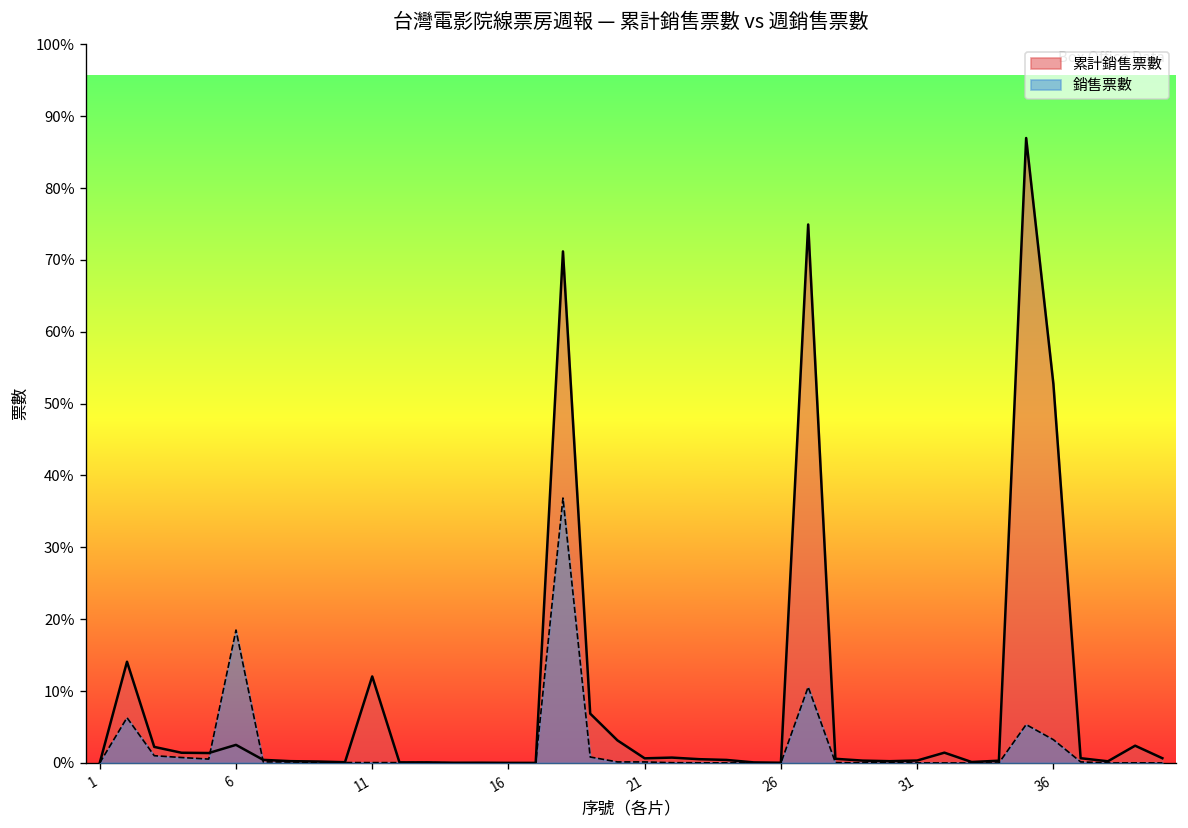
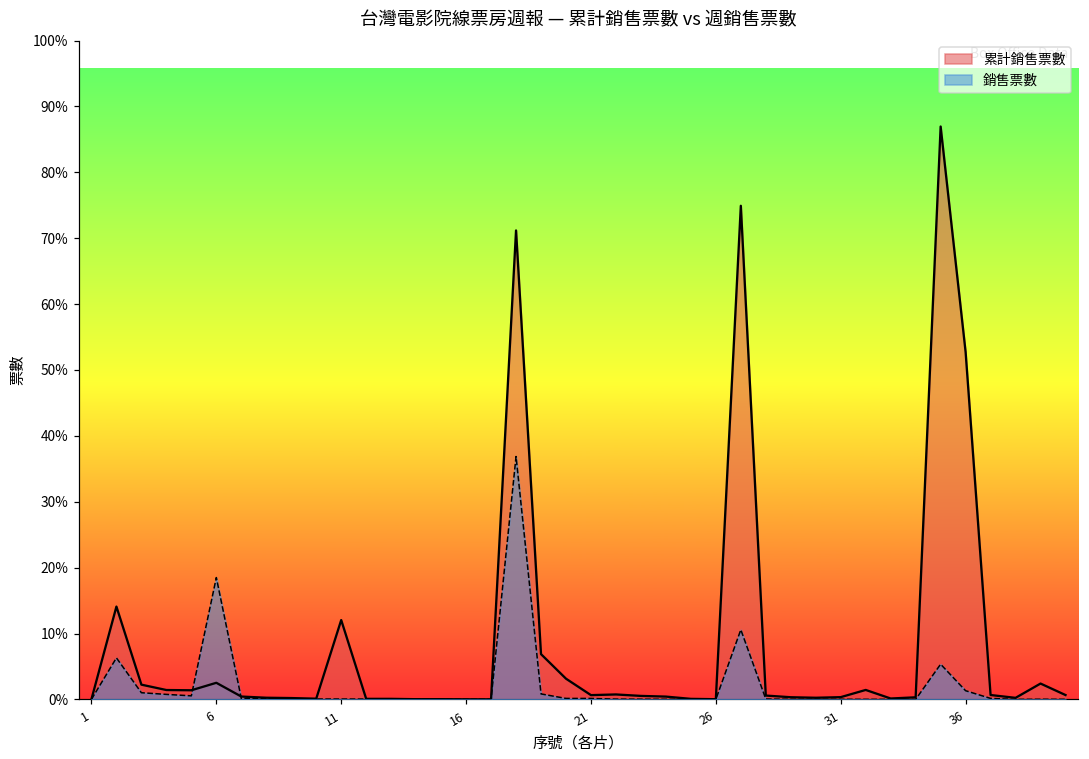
銷售票數, 36: 3% -> 1%
